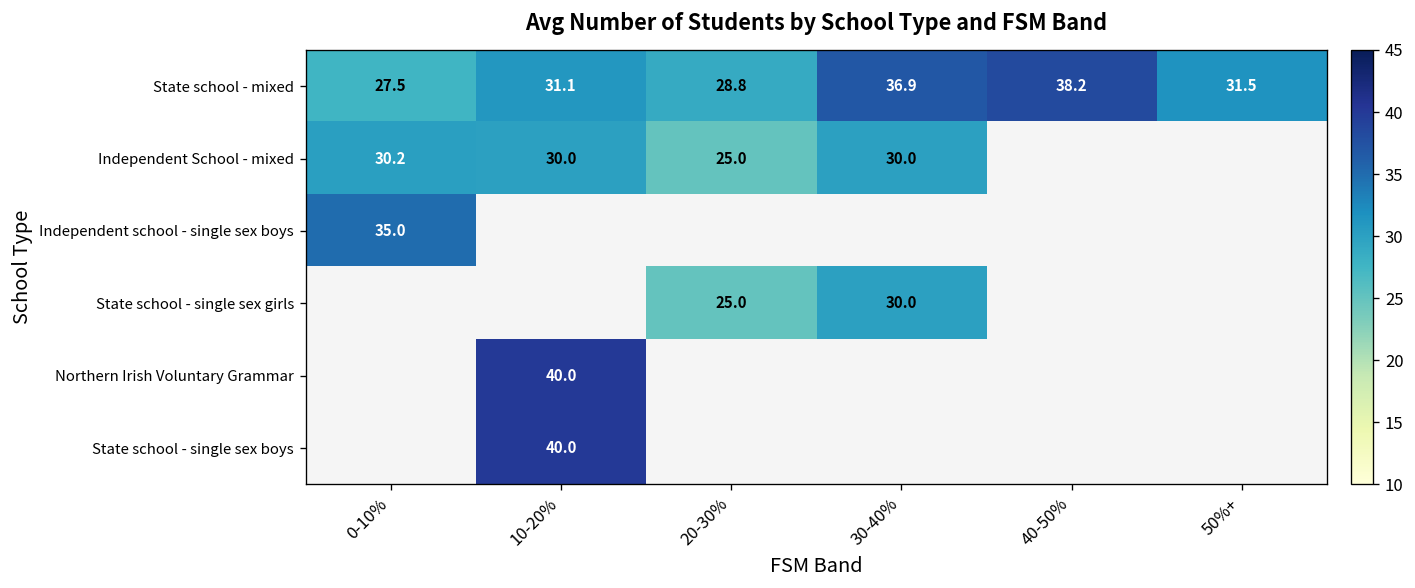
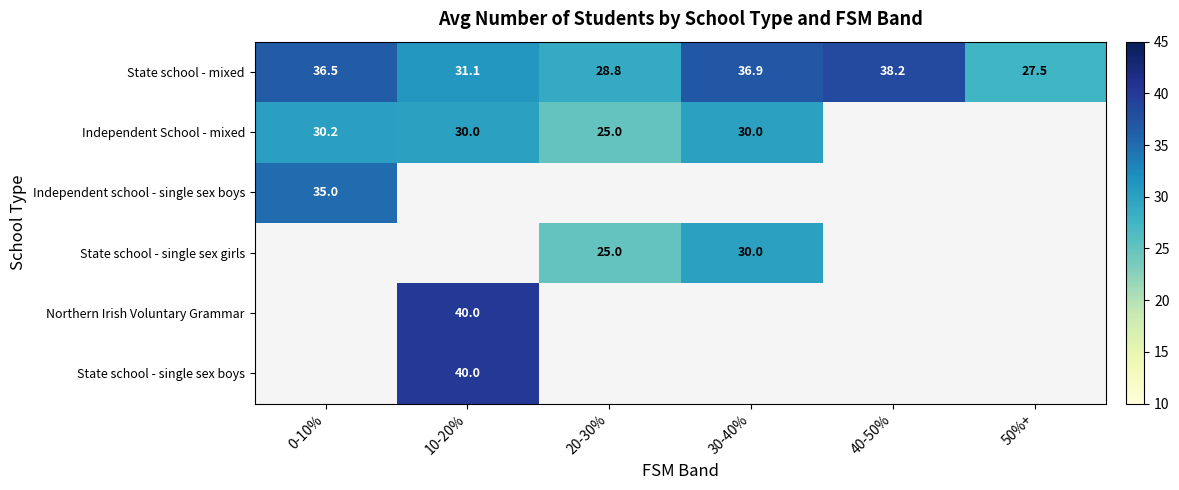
State school - mixed, 0-10%: 27.5 -> 36.5
State school - mixed, 50%+: 31.5 -> 27.5
